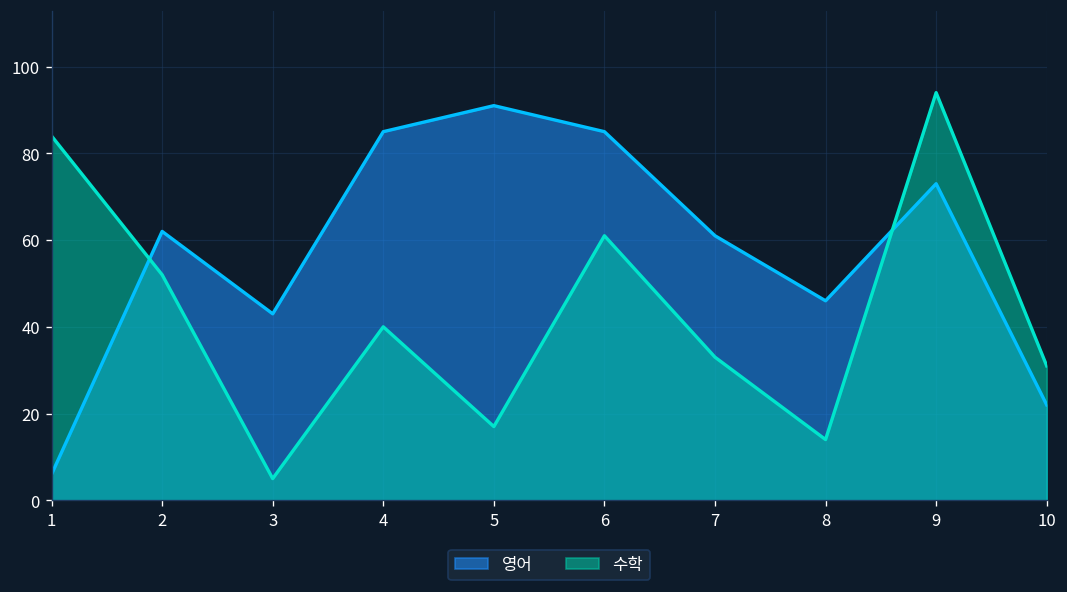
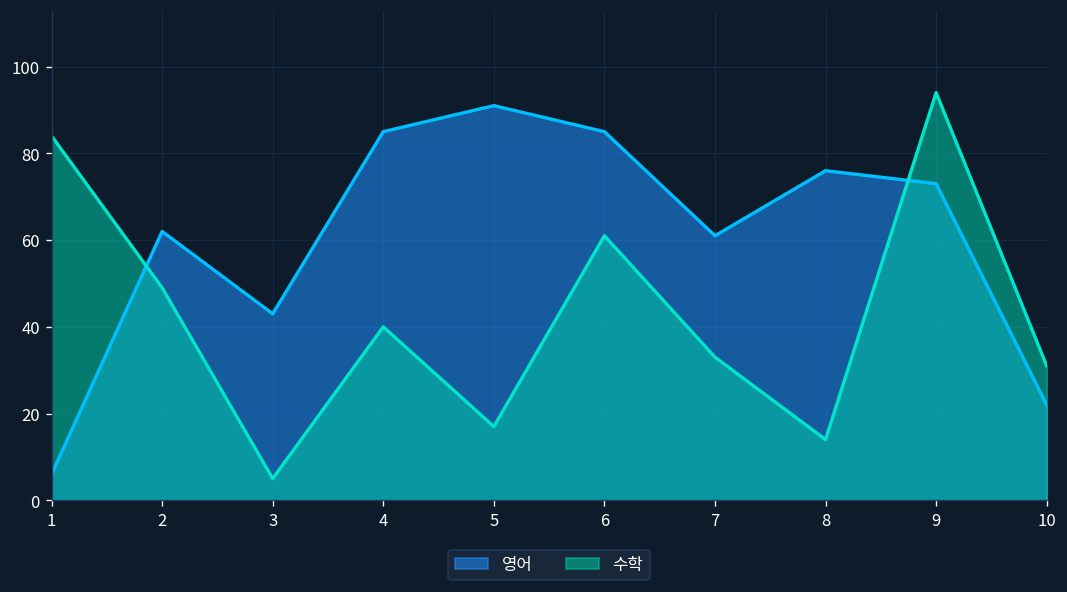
수학, 2: 52 -> 49
영어, 8: 46 -> 76
